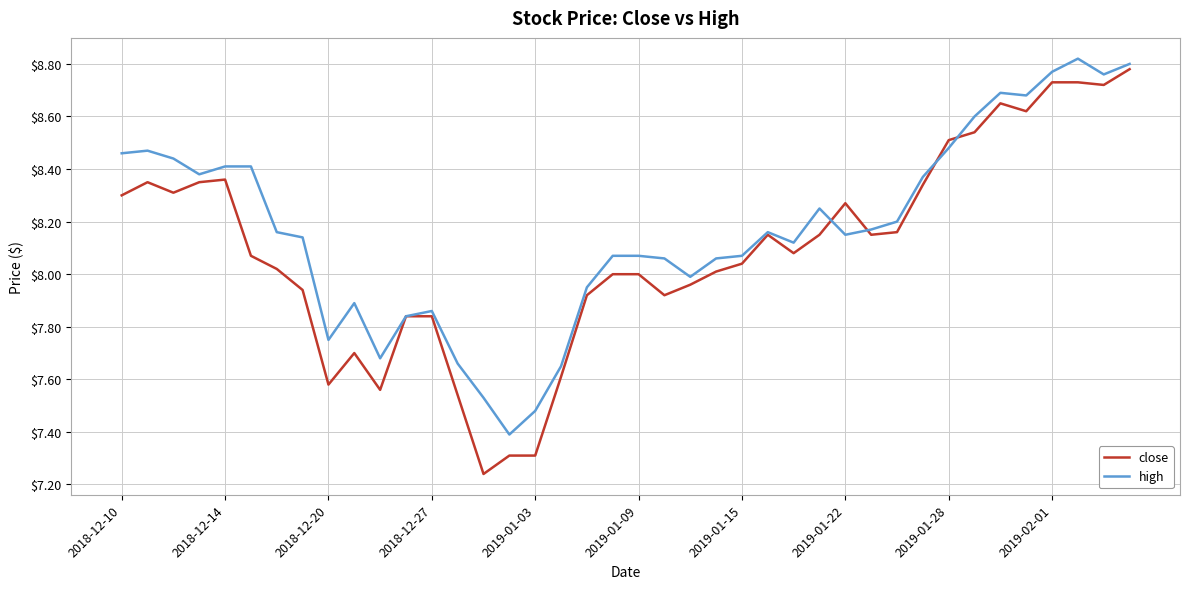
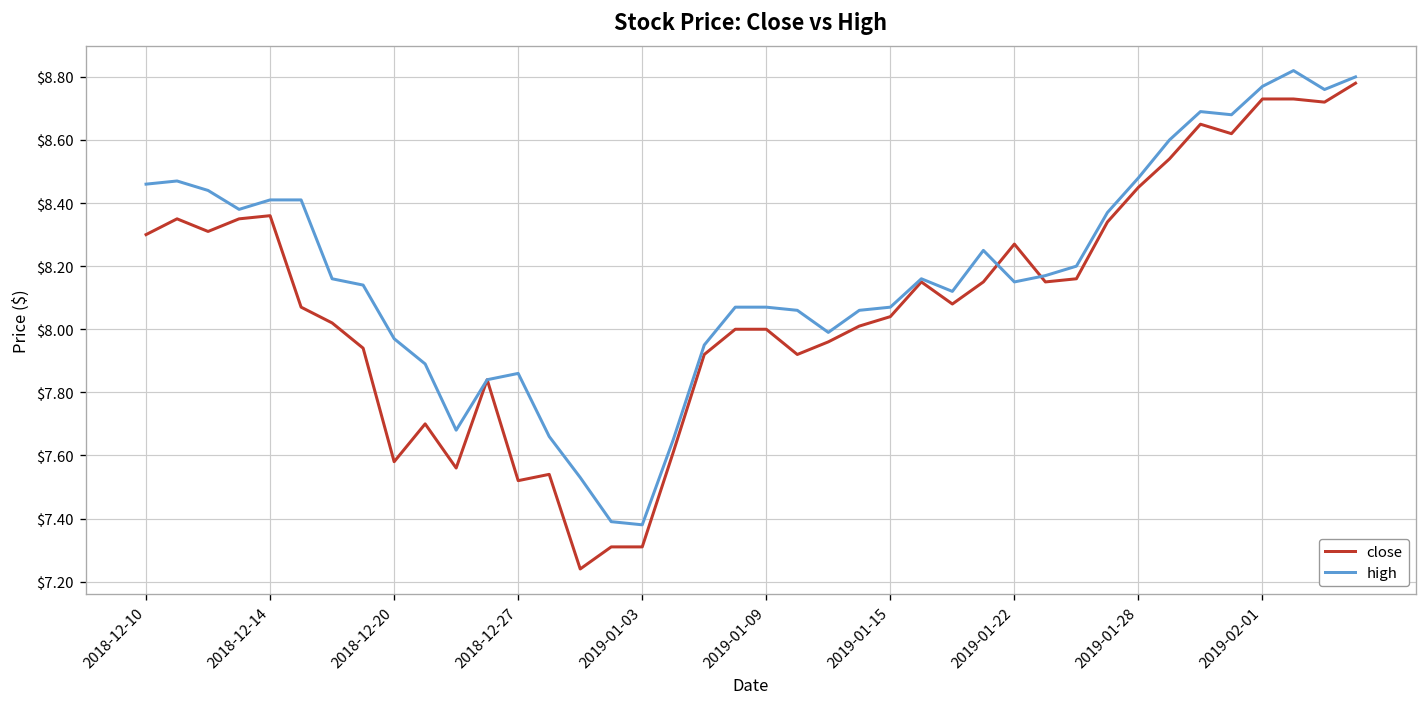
high, 2018-12-20: $7.75 -> $7.97
close, 2018-12-27: $7.84 -> $7.52
high, 2019-01-03: $7.48 -> $7.38
close, 2019-01-28: $8.51 -> $8.45
